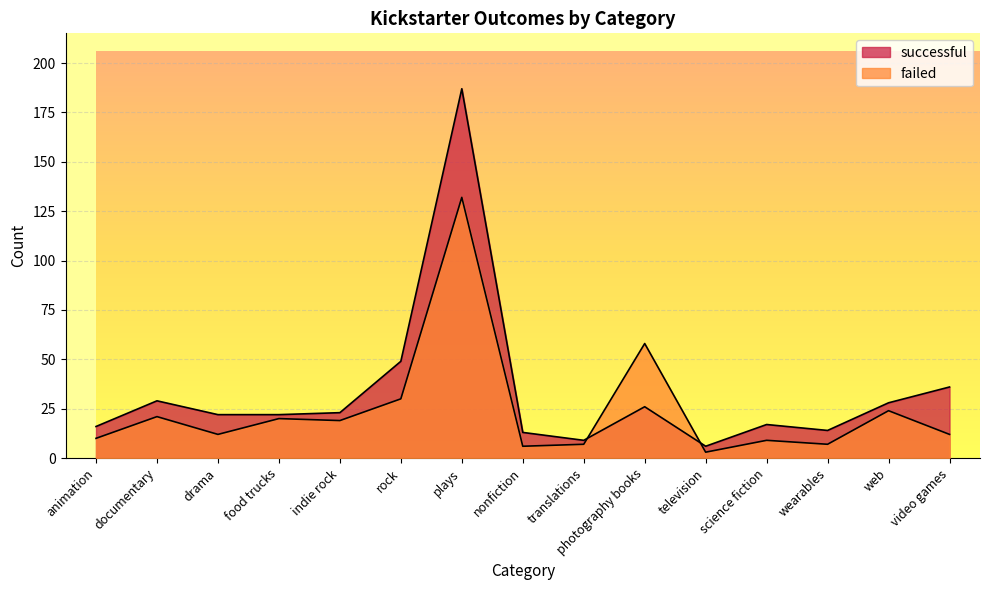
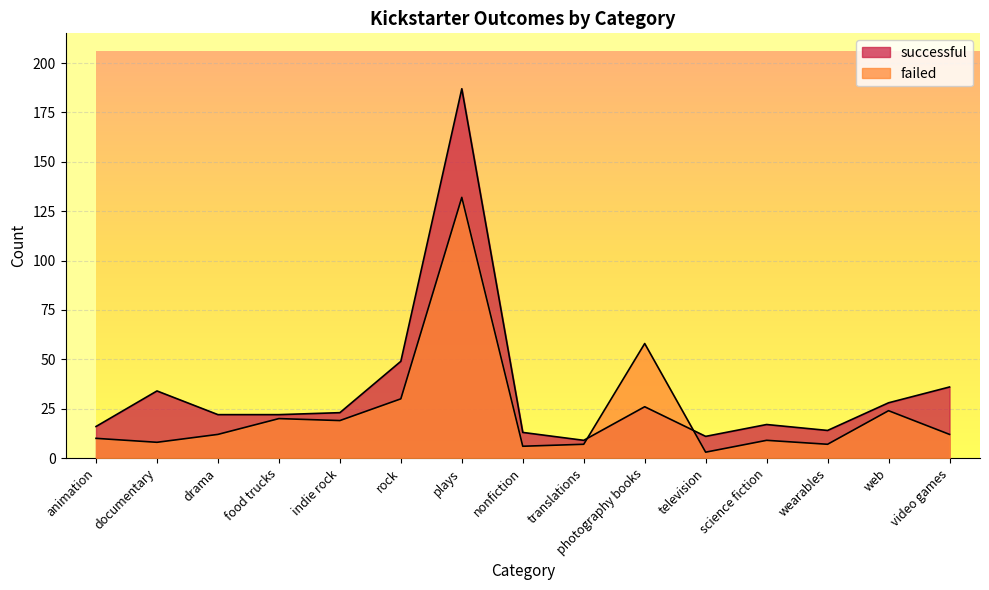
successful, documentary: 29 -> 34
failed, documentary: 21 -> 8
successful, television: 6 -> 11
